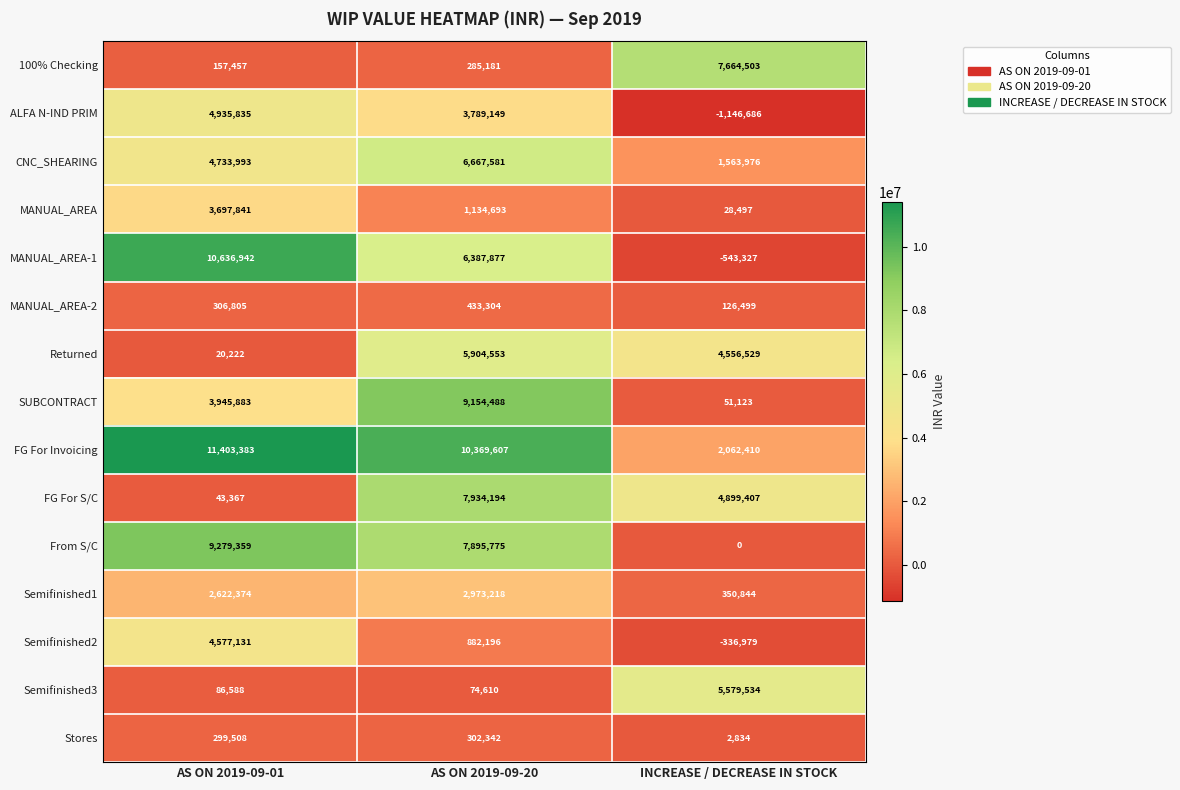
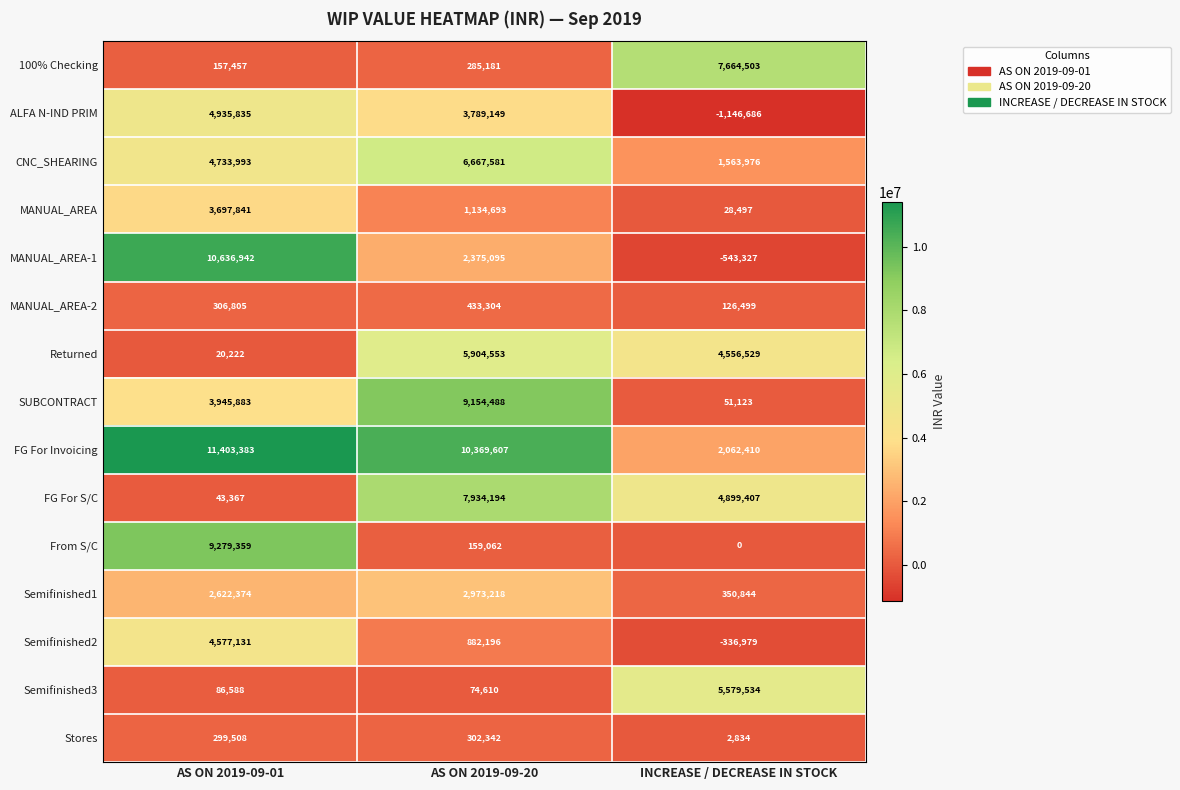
MANUAL_AREA-1, AS ON 2019-09-20: 6,387,877 -> 2,375,095
From S/C, AS ON 2019-09-20: 7,895,775 -> 159,062
